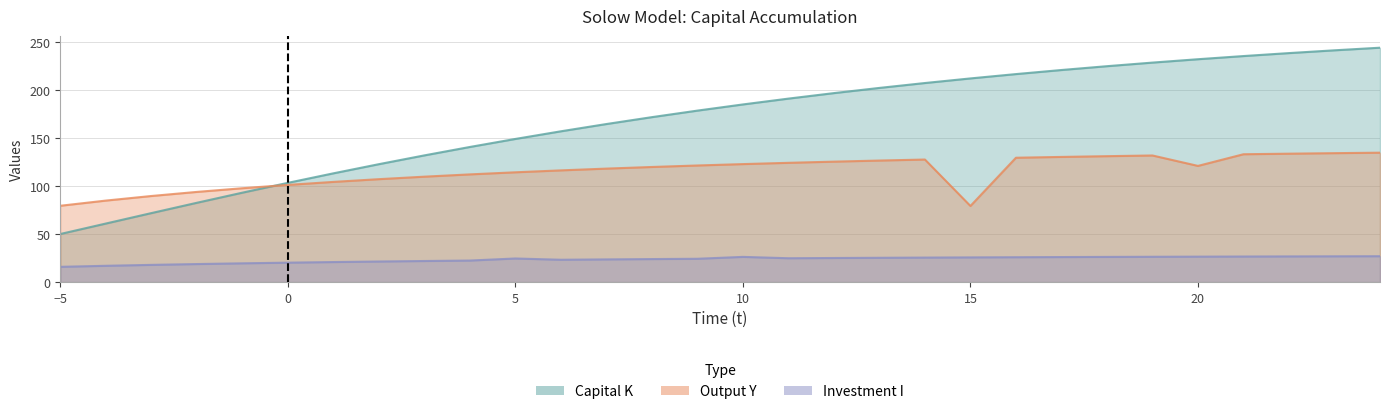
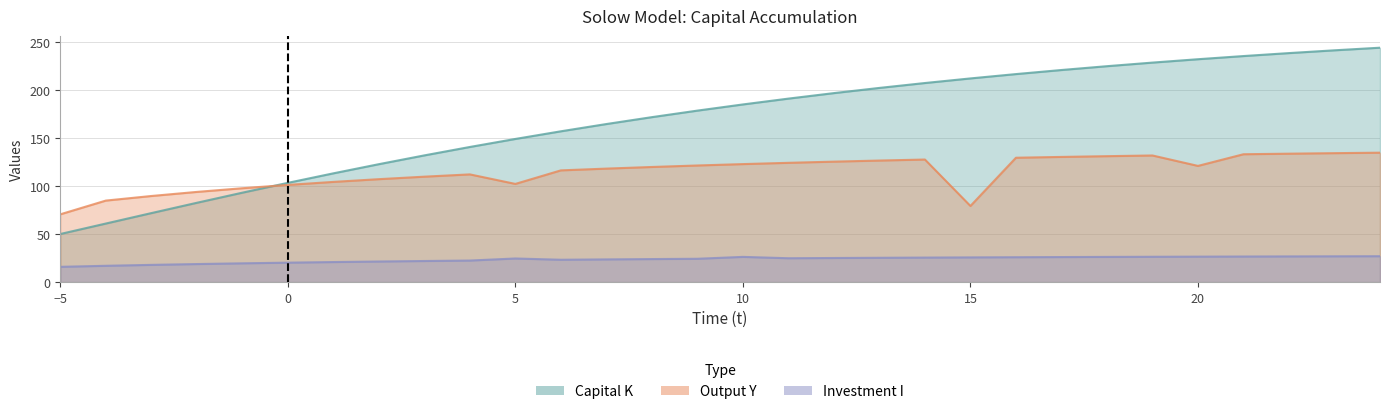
Output Y, −5: 80 -> 70
Output Y, 5: 110 -> 100
